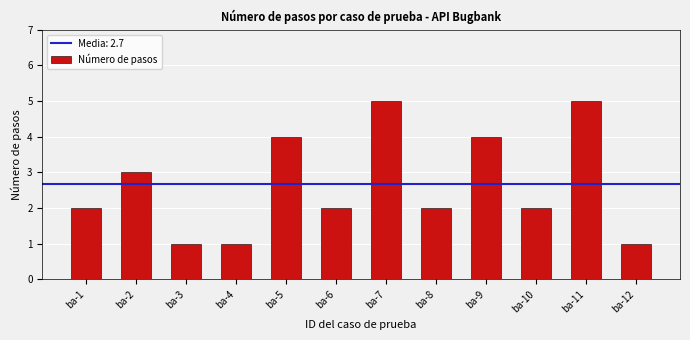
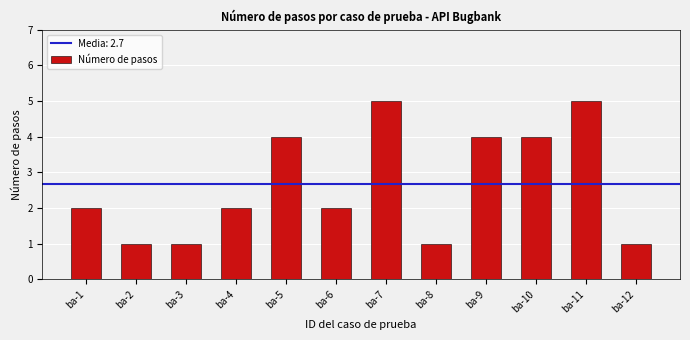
ba-2: 3 -> 1
ba-4: 1 -> 2
ba-8: 2 -> 1
ba-10: 2 -> 4
